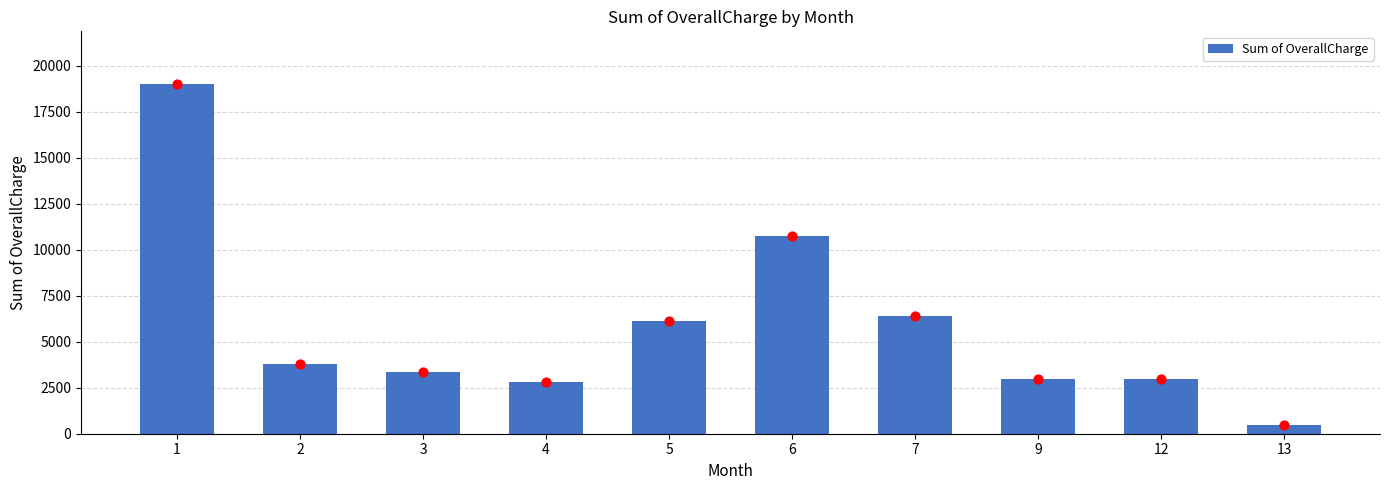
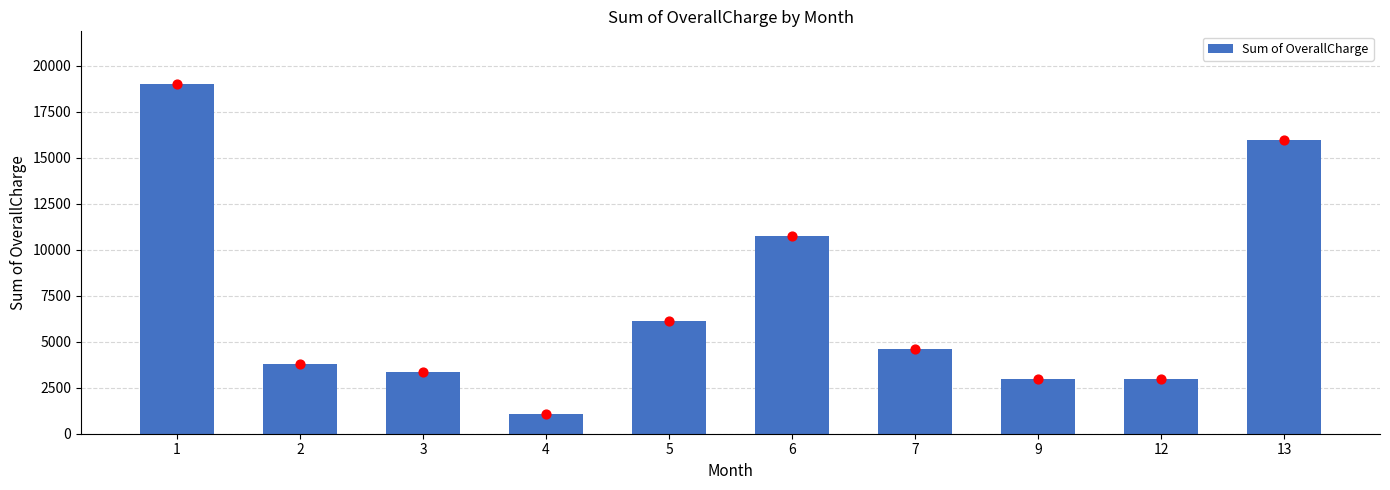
4: 2800 -> 1100
7: 6400 -> 4600
13: 500 -> 15900
